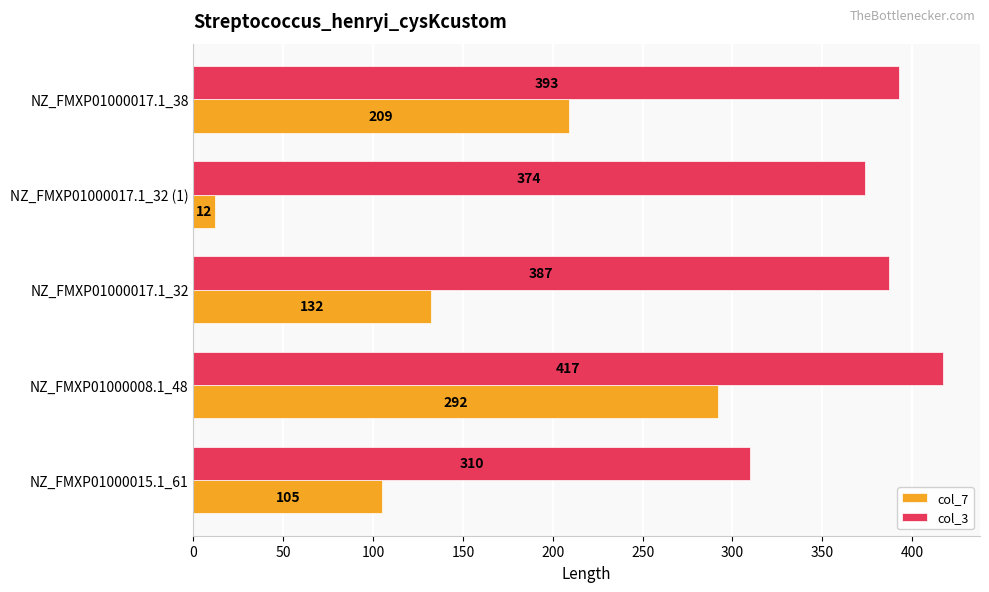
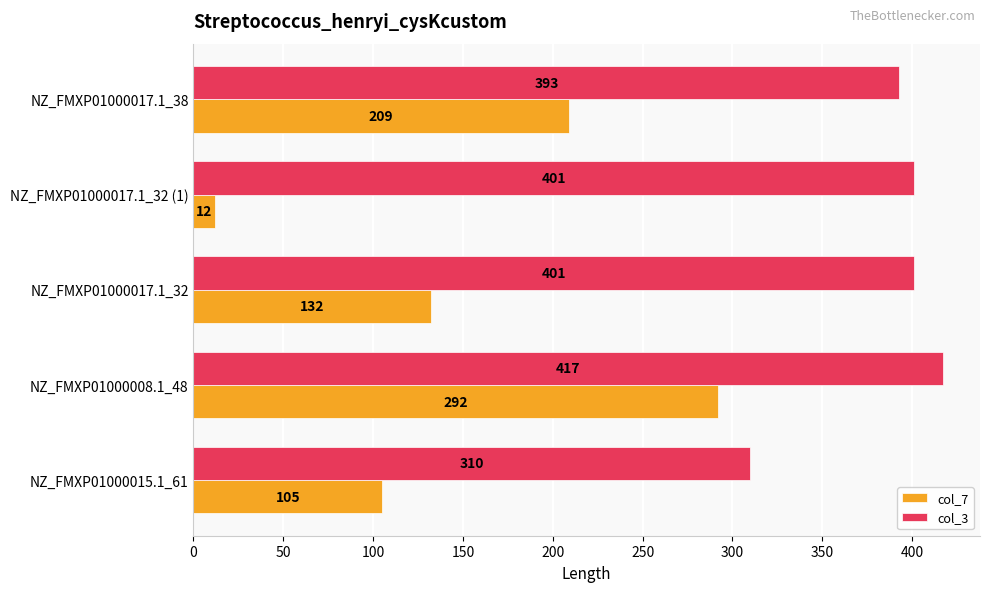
col_3, NZ_FMXP01000017.1_32 (1): 374 -> 401
col_3, NZ_FMXP01000017.1_32: 387 -> 401
